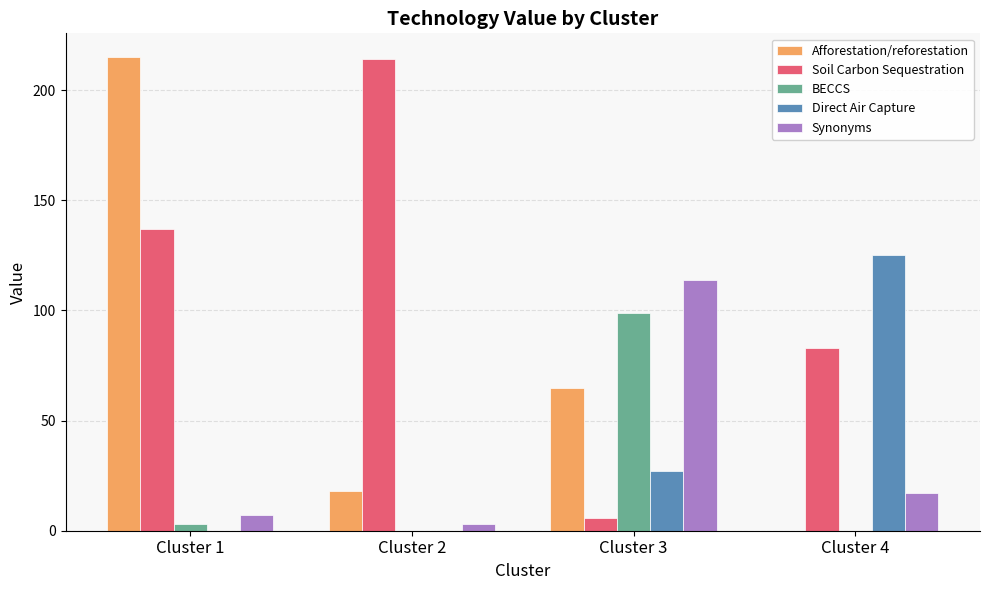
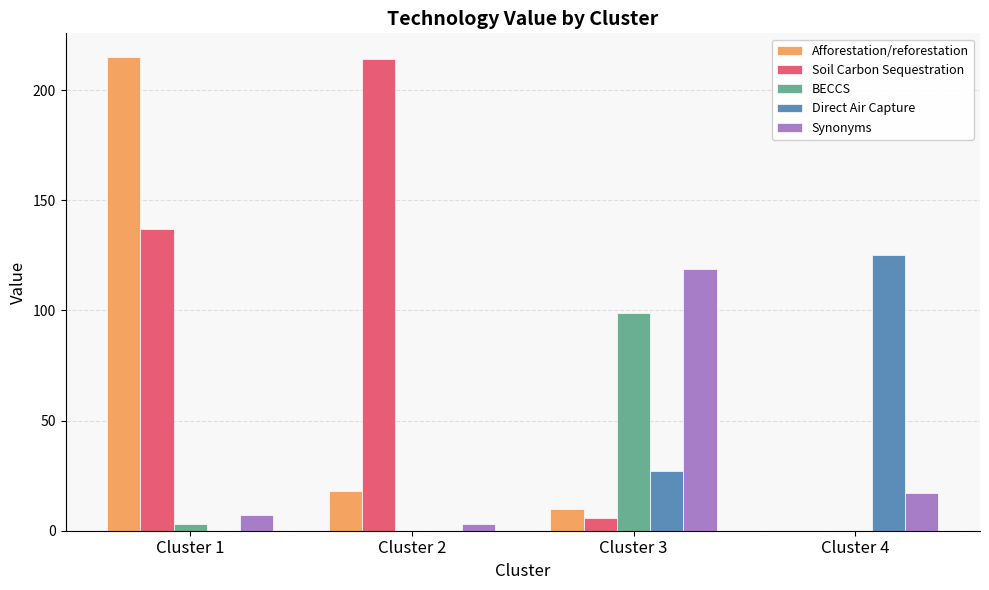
Afforestation/reforestation, Cluster 3: 65 -> 10
Synonyms, Cluster 3: 114 -> 119
Soil Carbon Sequestration, Cluster 4: 83 -> 0
